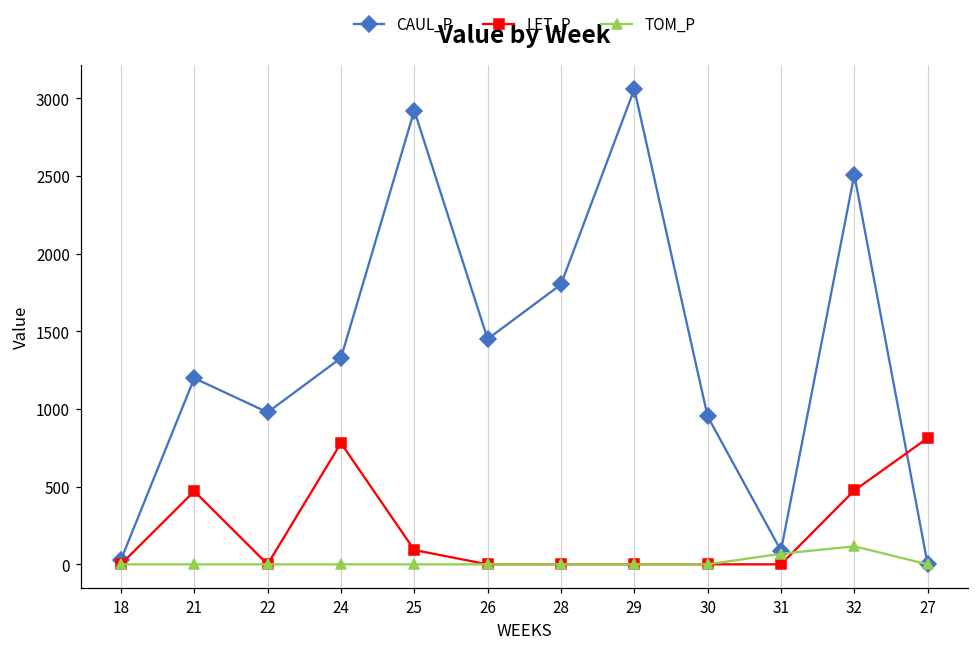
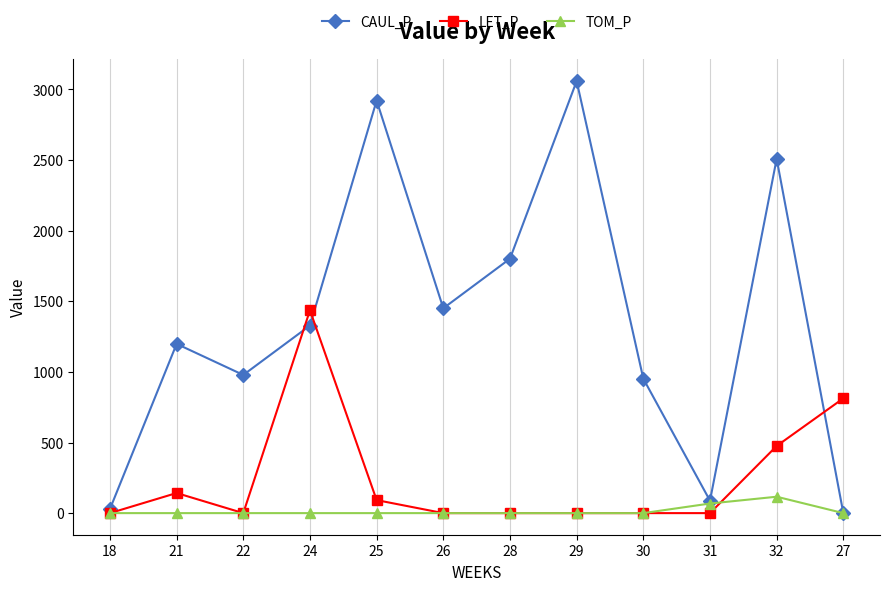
LET_P, 21: 470 -> 140
LET_P, 24: 780 -> 1440
